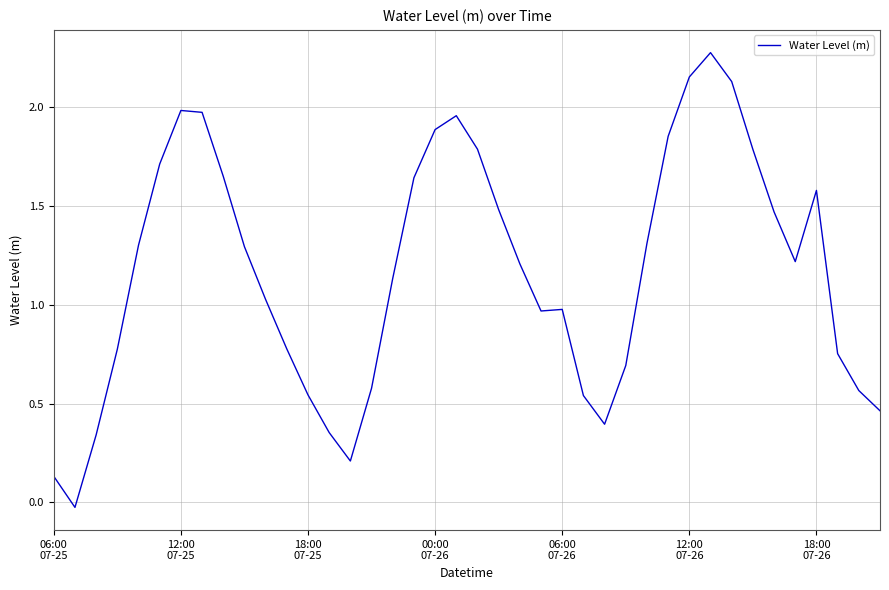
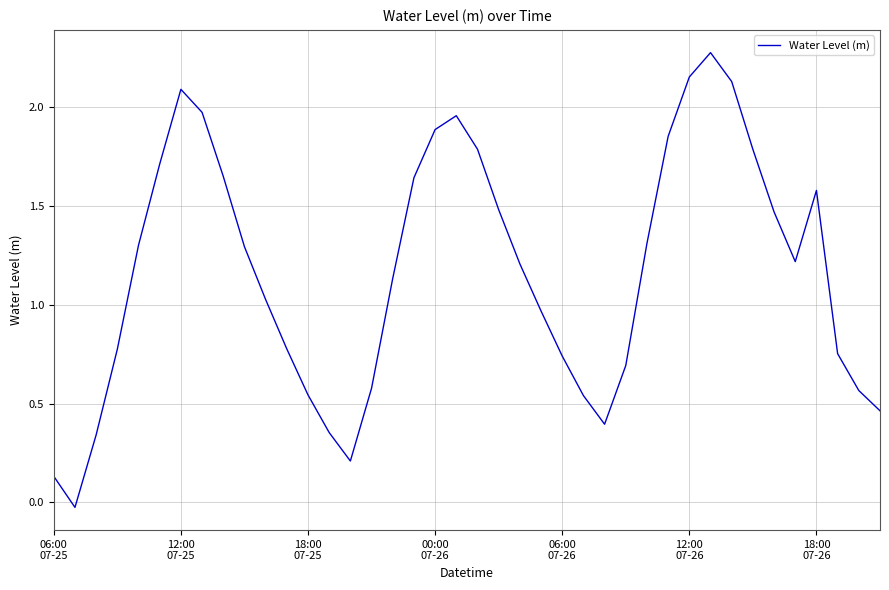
12:00 07-25: 1.98 -> 2.09
06:00 07-26: 0.98 -> 0.74
